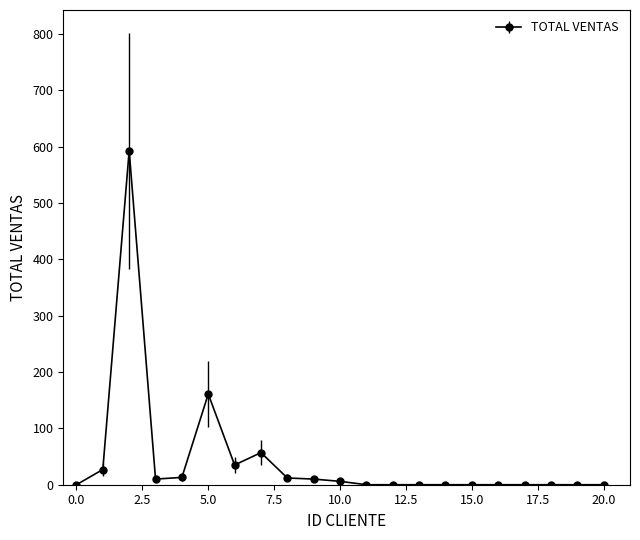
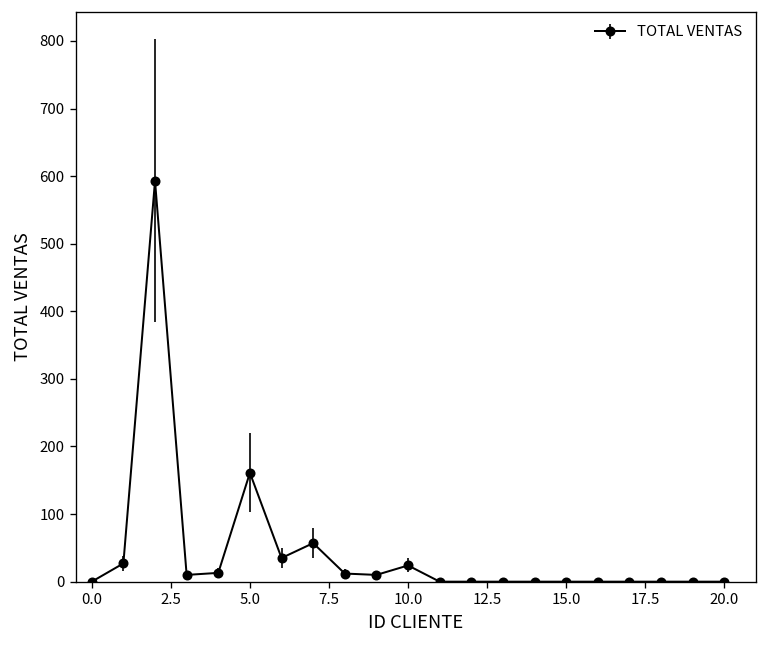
10.0: 10 -> 20
